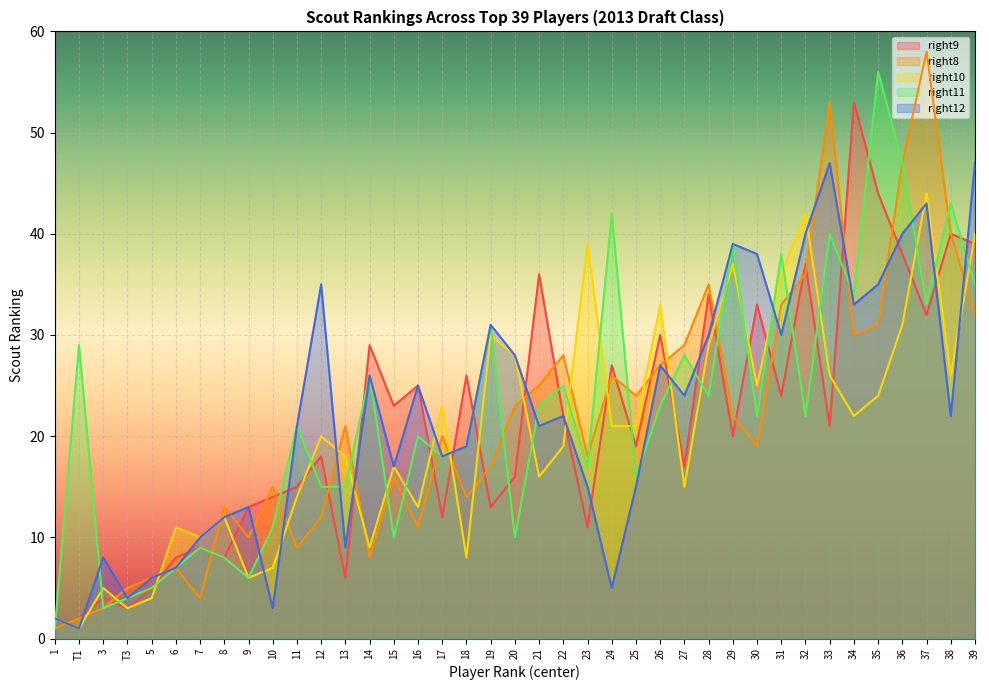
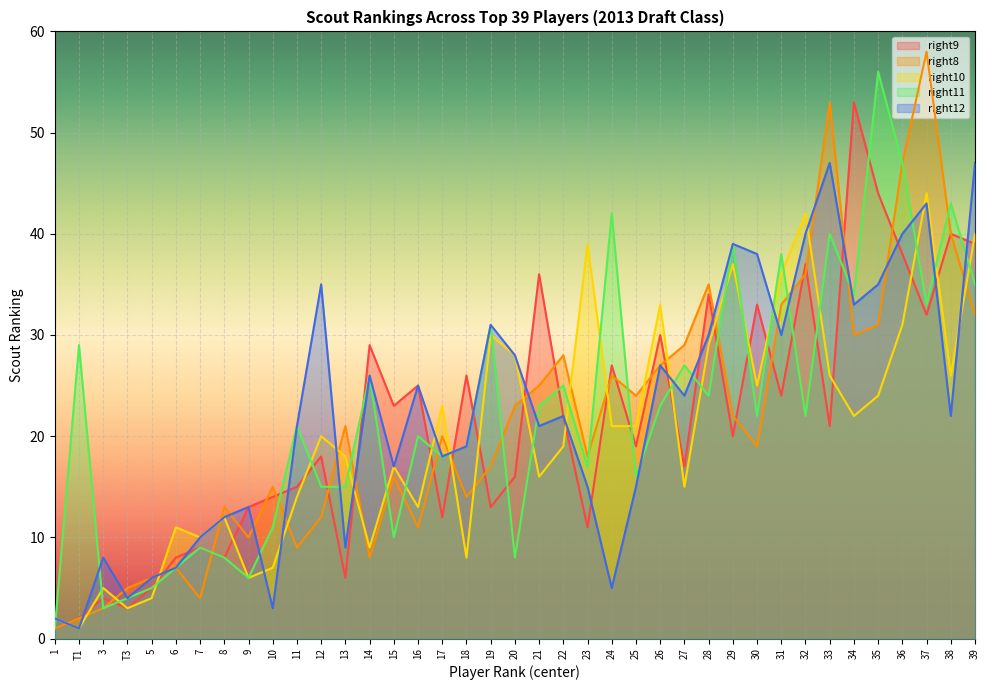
right11, 20: 10 -> 8
right11, 27: 28 -> 27
